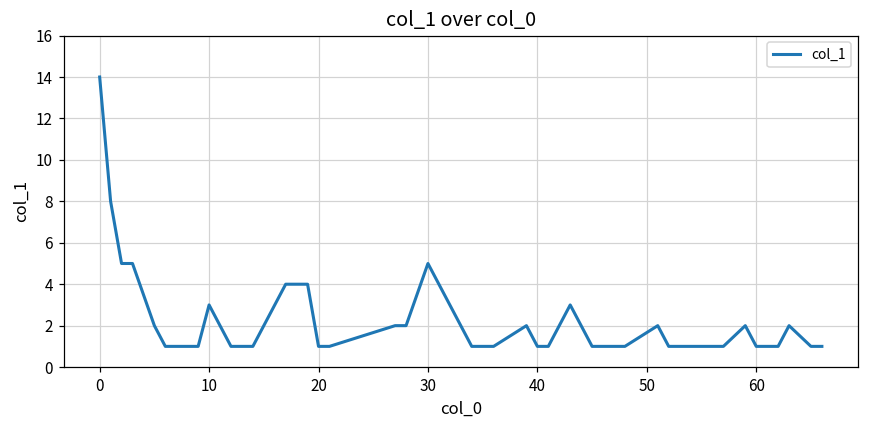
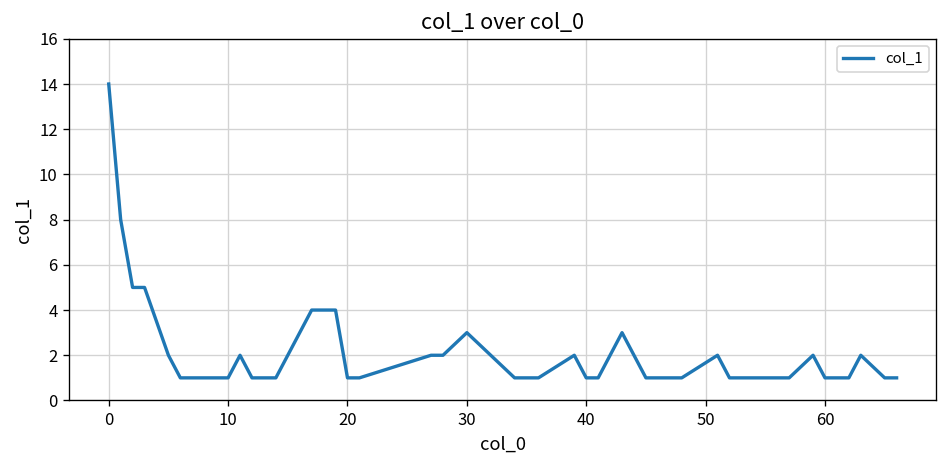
10: 3 -> 1
30: 5 -> 3
